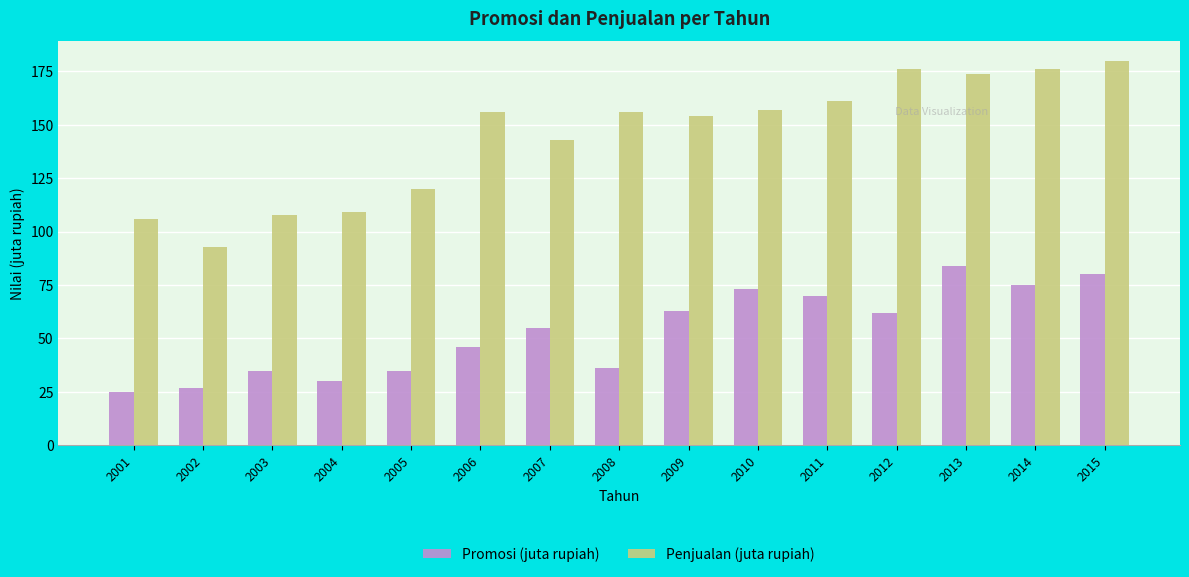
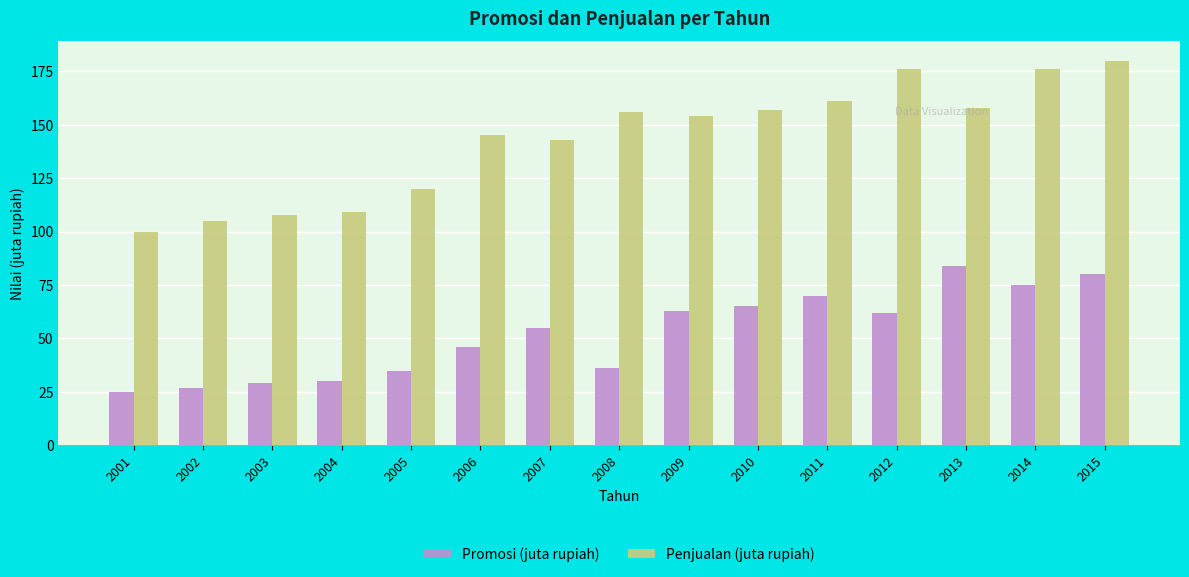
Penjualan (juta rupiah), 2001: 106 -> 100
Penjualan (juta rupiah), 2002: 93 -> 105
Promosi (juta rupiah), 2003: 35 -> 29
Penjualan (juta rupiah), 2006: 156 -> 145
Promosi (juta rupiah), 2010: 73 -> 65
Penjualan (juta rupiah), 2013: 174 -> 158
